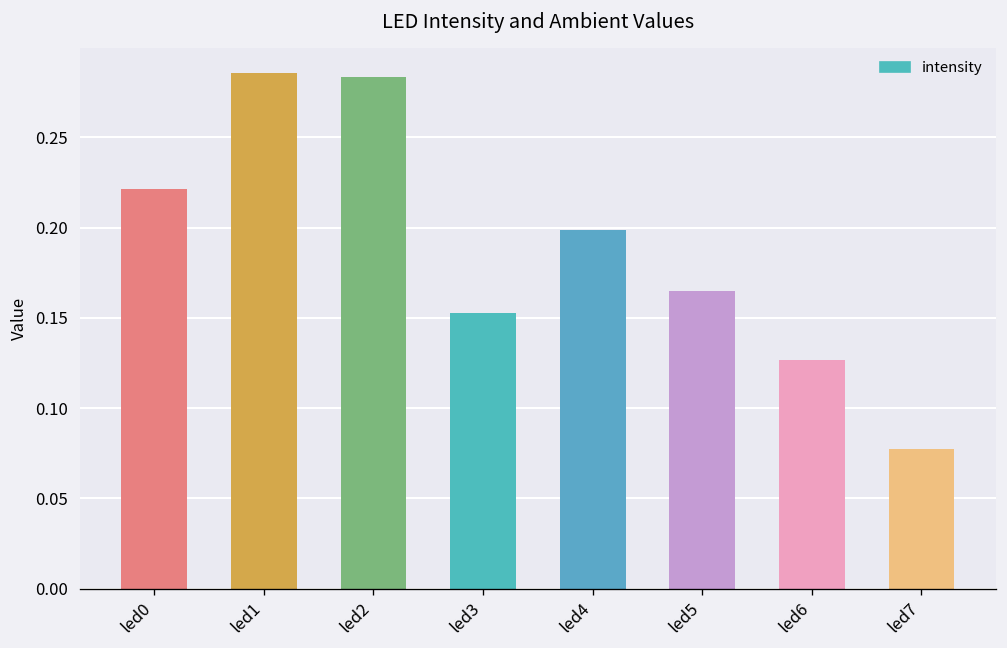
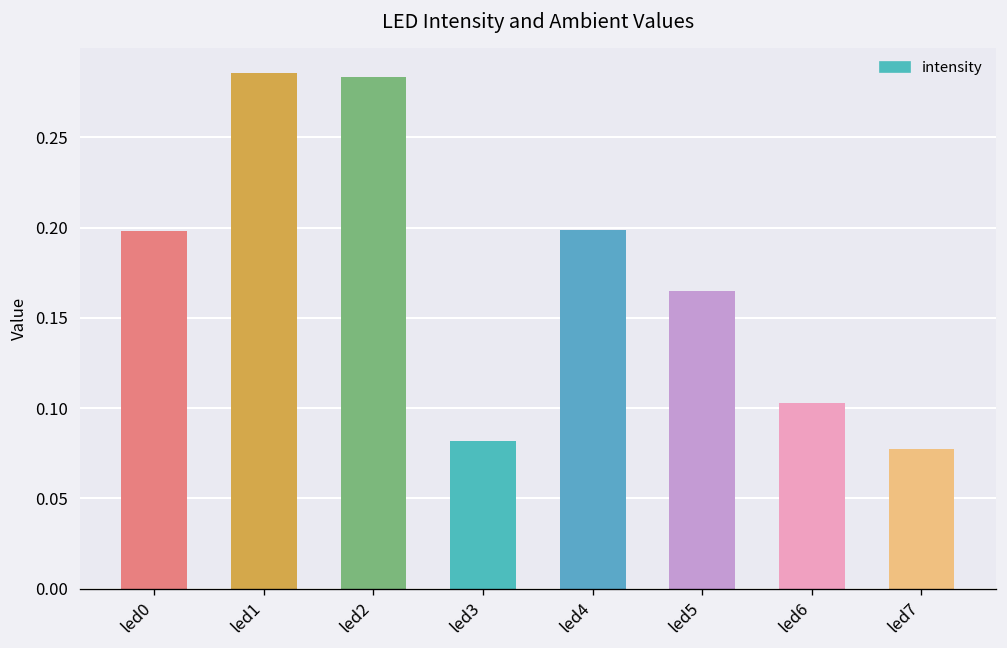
led0: 0.222 -> 0.198
led3: 0.153 -> 0.082
led6: 0.127 -> 0.103
